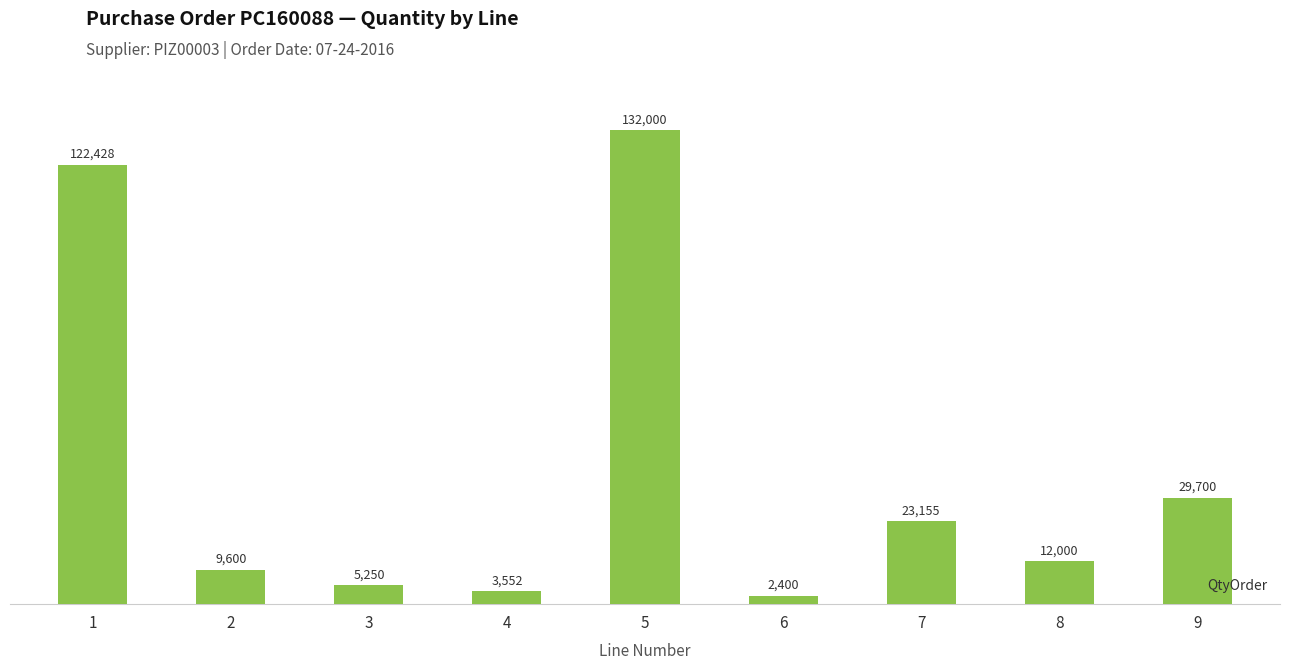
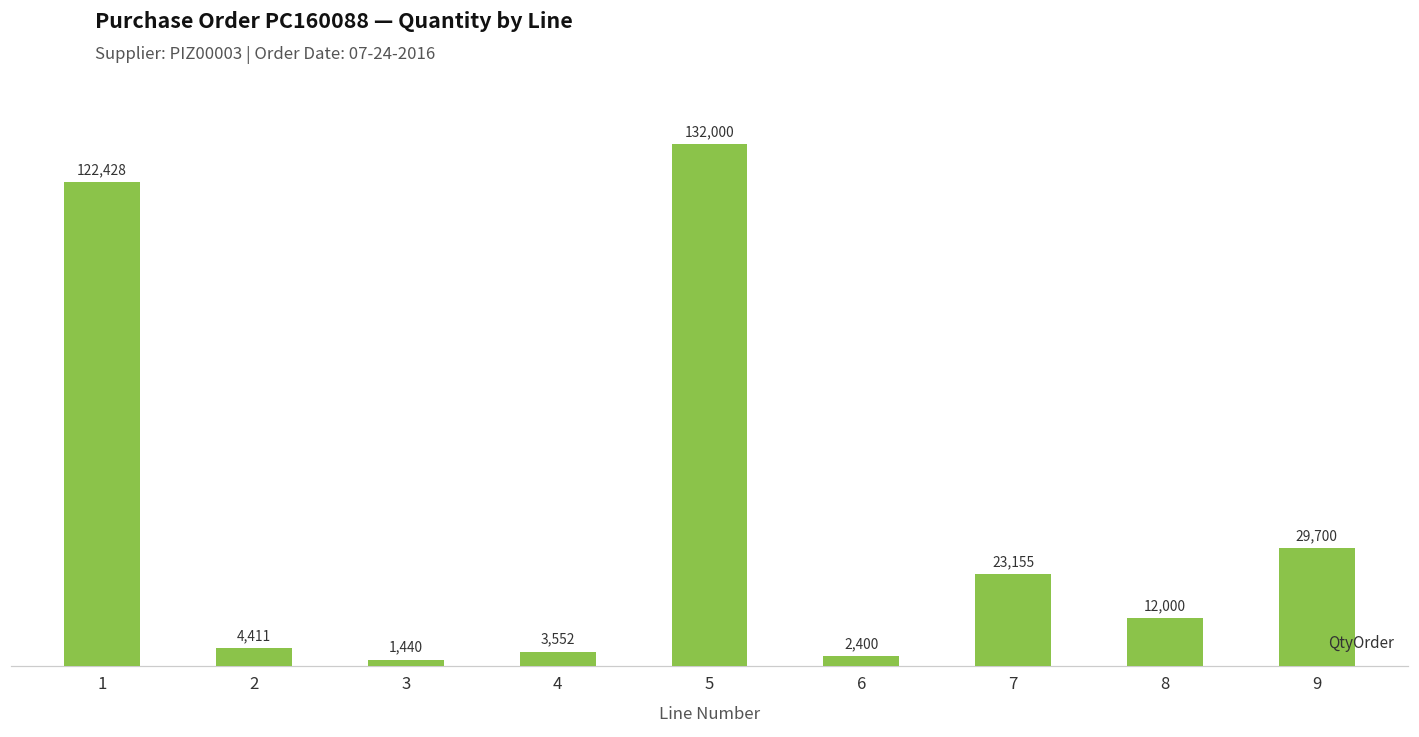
2: 9,600 -> 4,411
3: 5,250 -> 1,440
